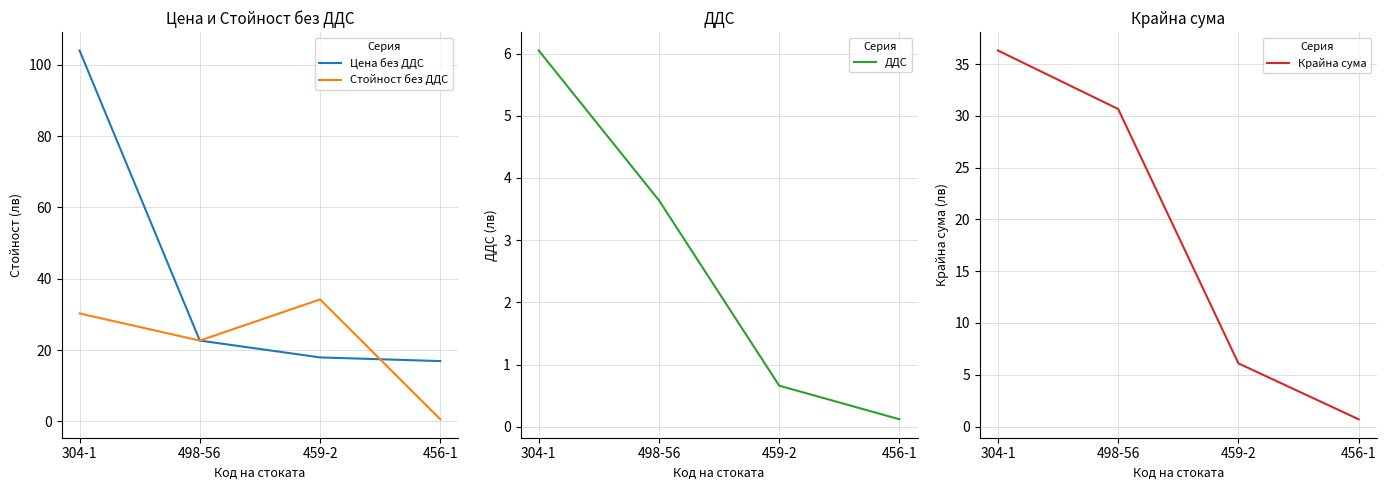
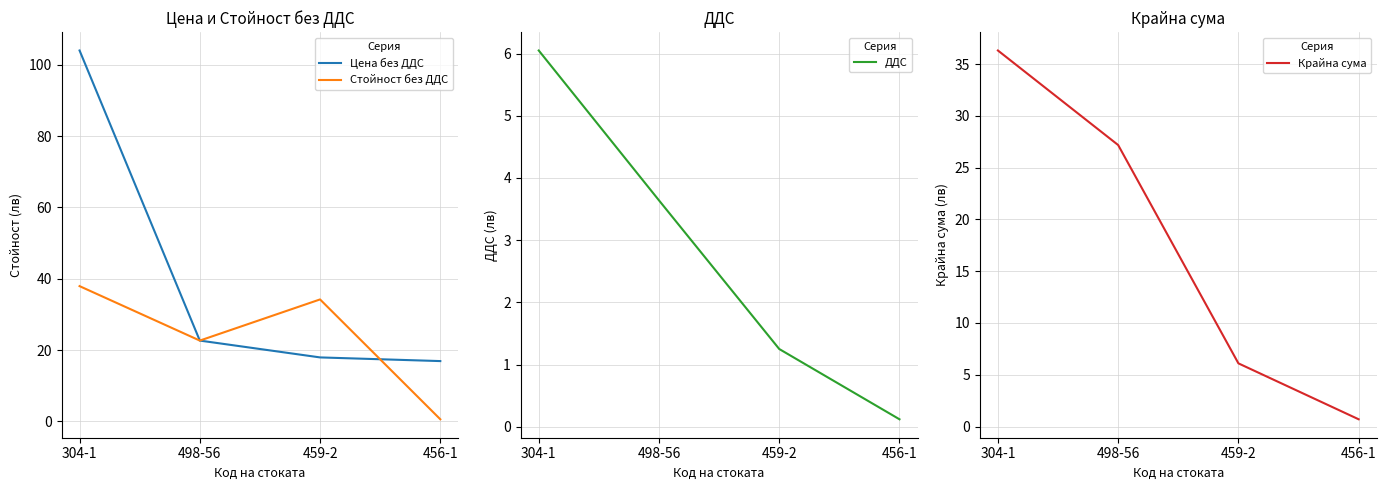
Цена и Стойност без ДДС, Стойност без ДДС, 304-1: 30 -> 38
ДДС, 459-2: 0.7 -> 1.3
Крайна сума, 498-56: 30.7 -> 27.2
